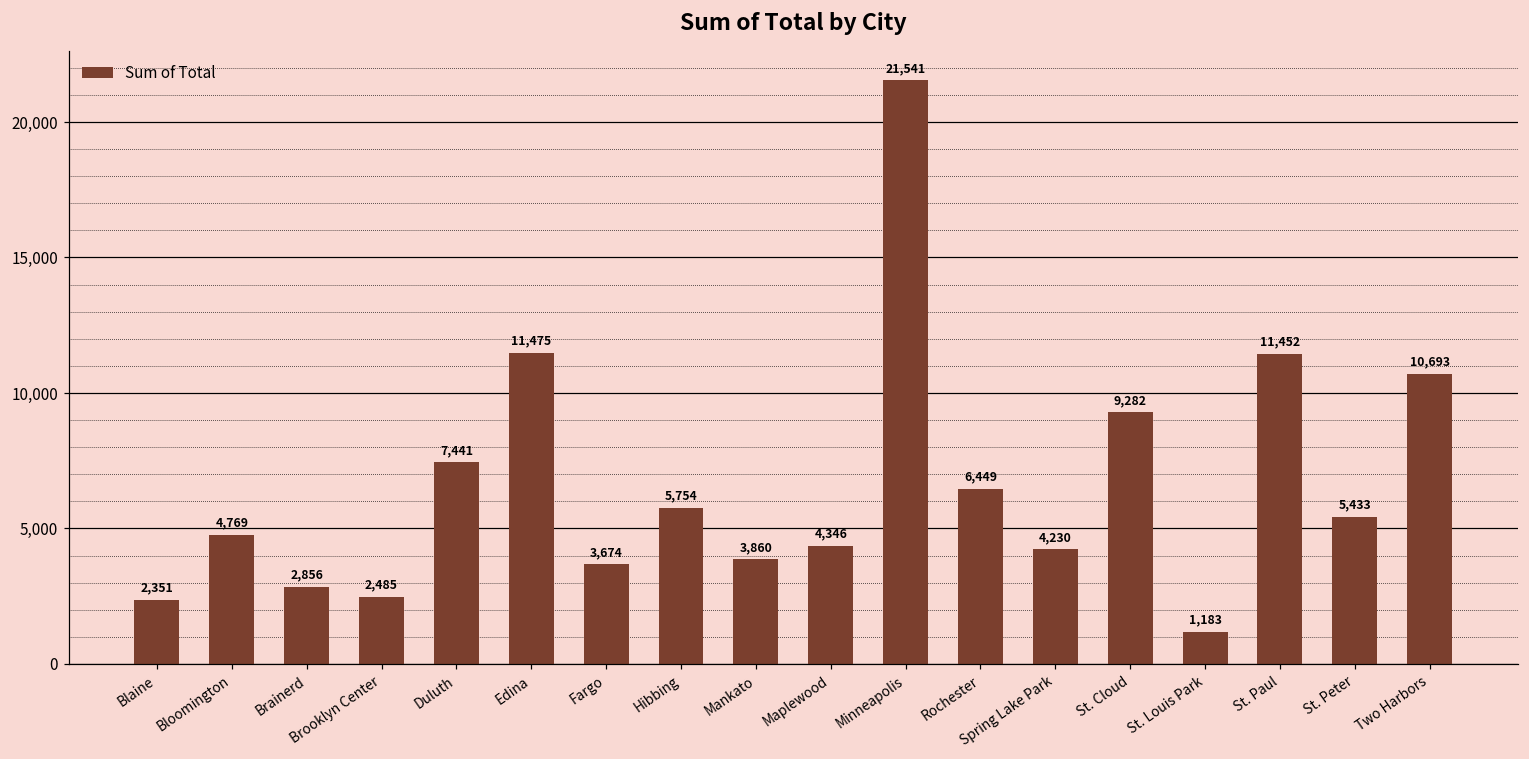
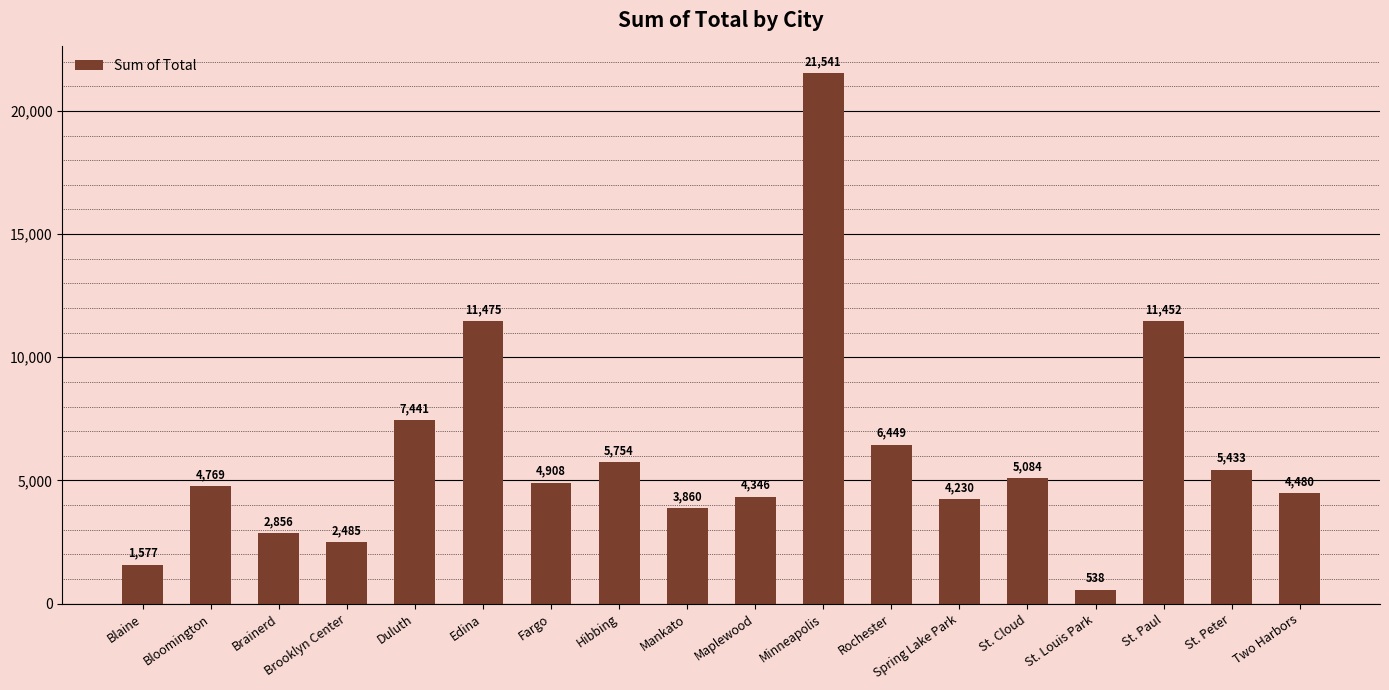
Blaine: 2,351 -> 1,577
Fargo: 3,674 -> 4,908
St. Cloud: 9,282 -> 5,084
St. Louis Park: 1,183 -> 538
Two Harbors: 10,693 -> 4,480
